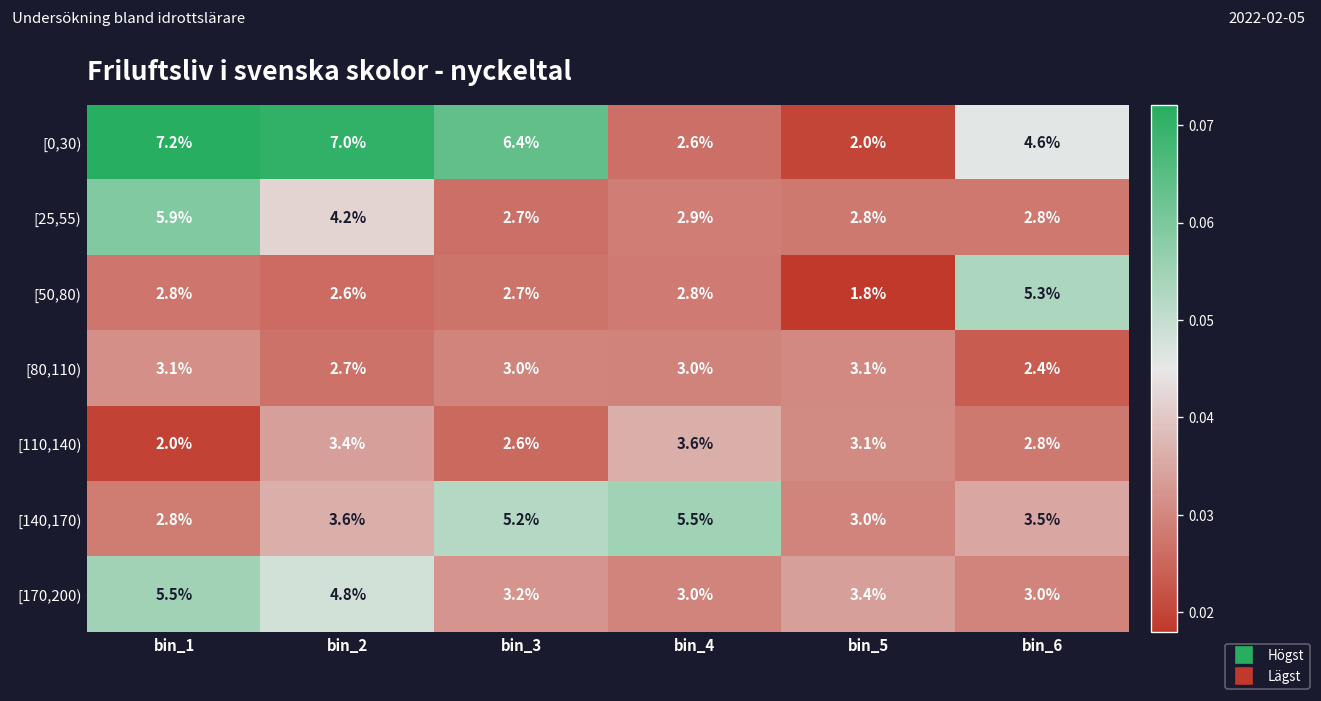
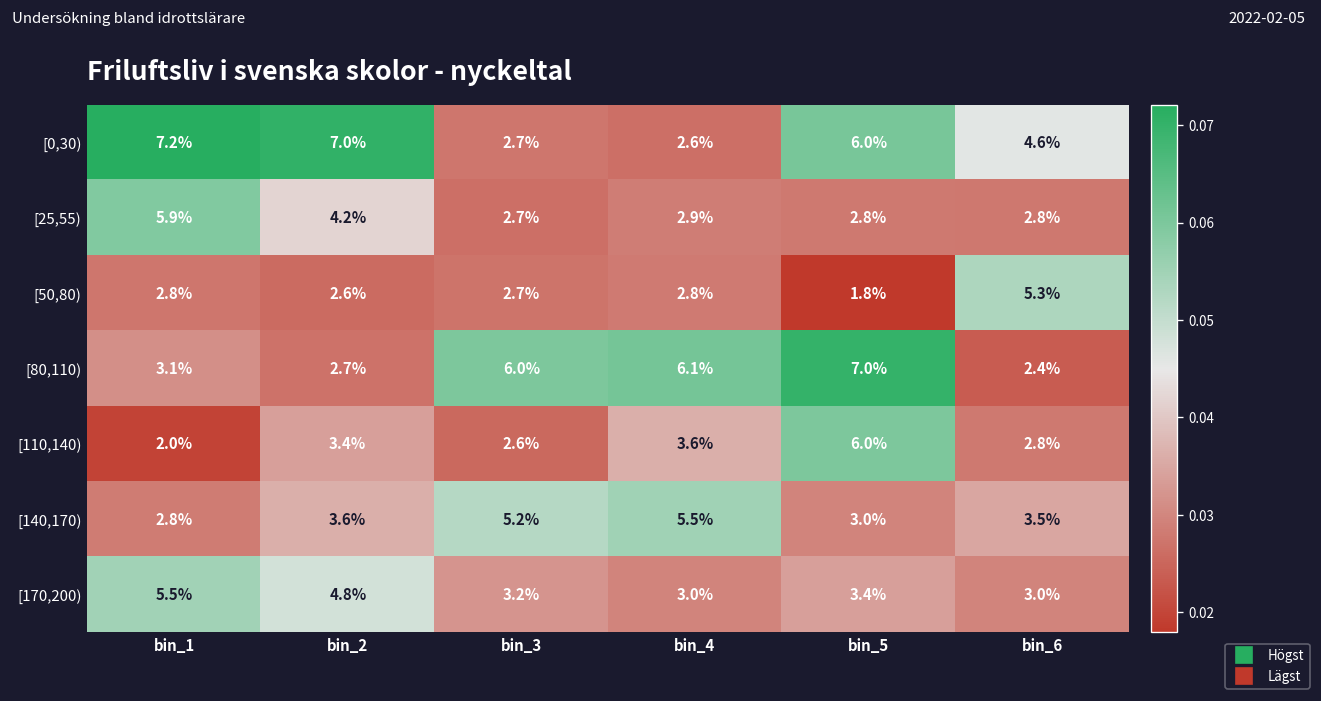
[0,30), bin_3: 6.4% -> 2.7%
[0,30), bin_5: 2.0% -> 6.0%
[80,110), bin_3: 3.0% -> 6.0%
[80,110), bin_4: 3.0% -> 6.1%
[80,110), bin_5: 3.1% -> 7.0%
[110,140), bin_5: 3.1% -> 6.0%
